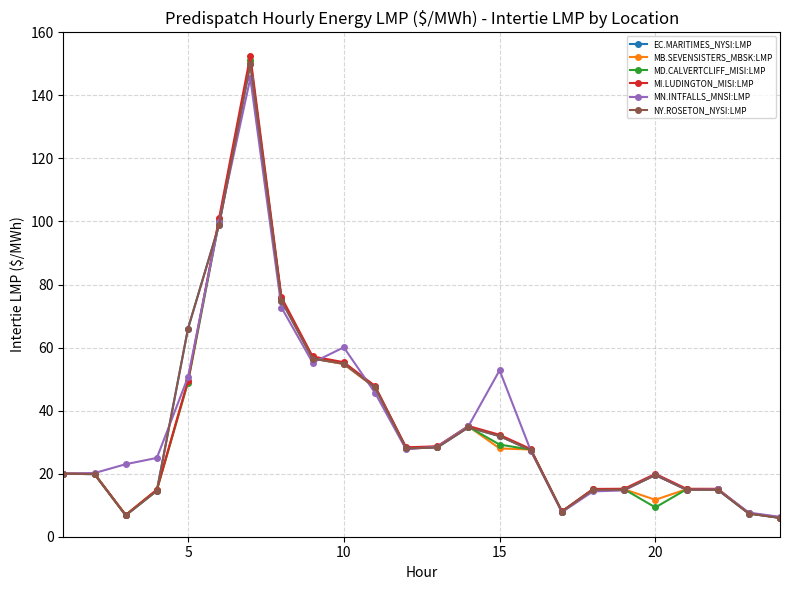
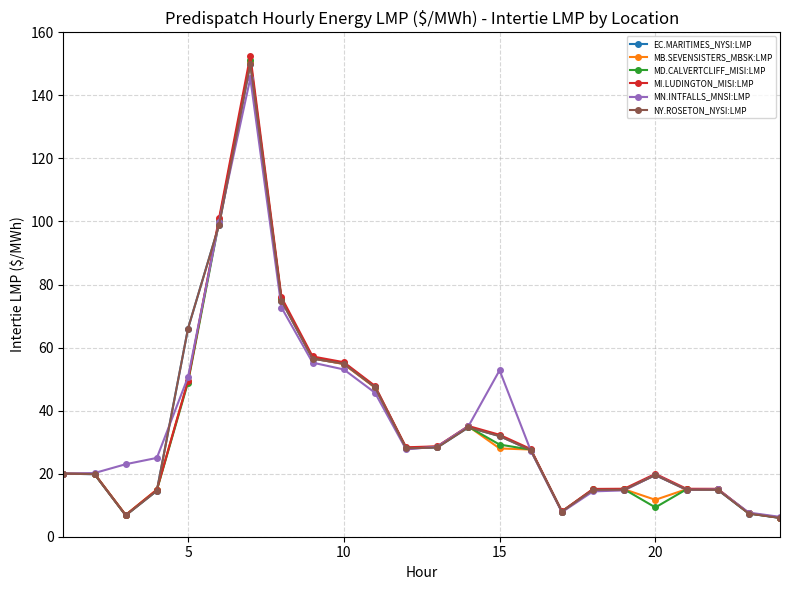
MN.INTFALLS_MNSI:LMP, 10: 60 -> 53
